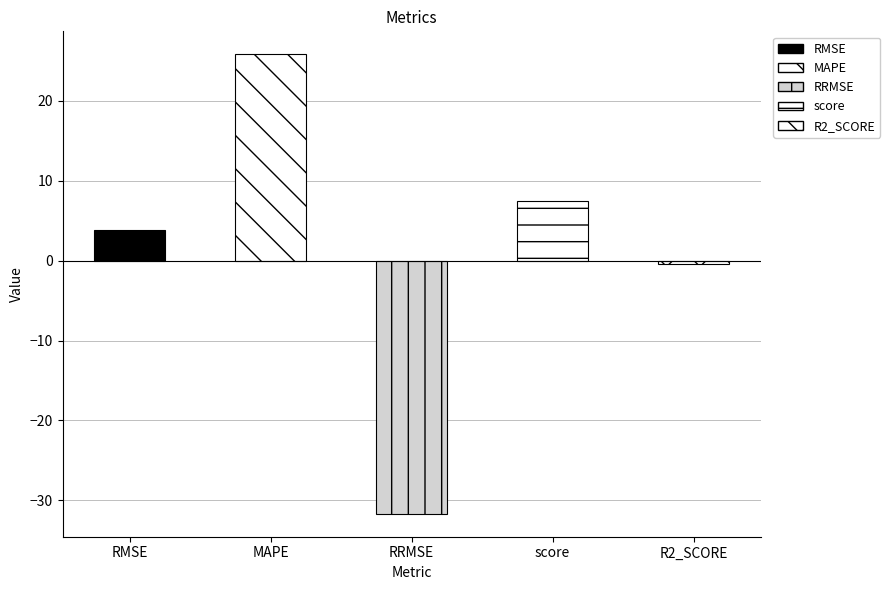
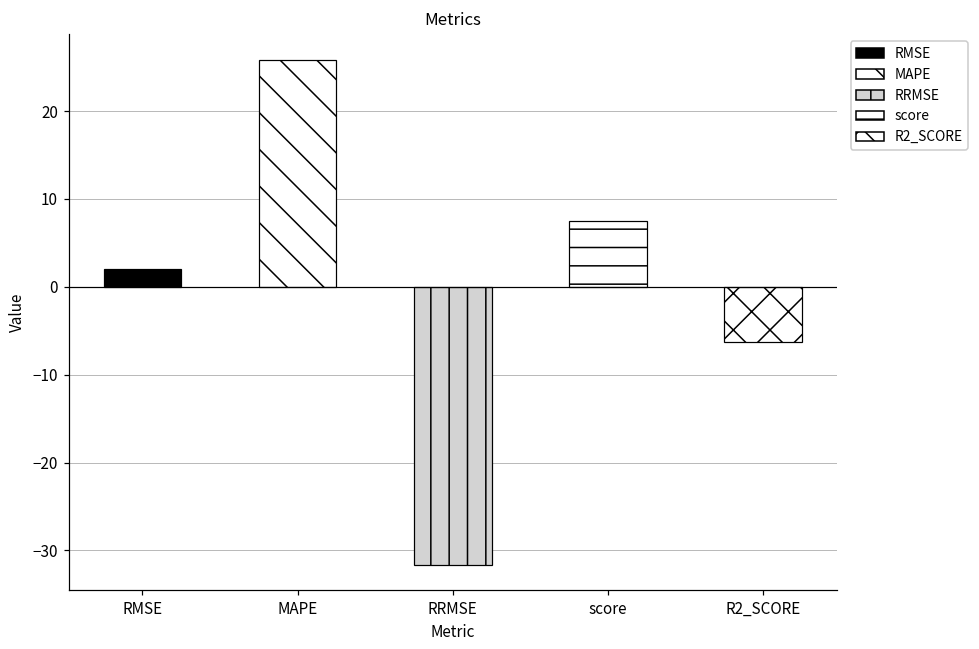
RMSE: 4 -> 2
R2_SCORE: 0 -> -6
